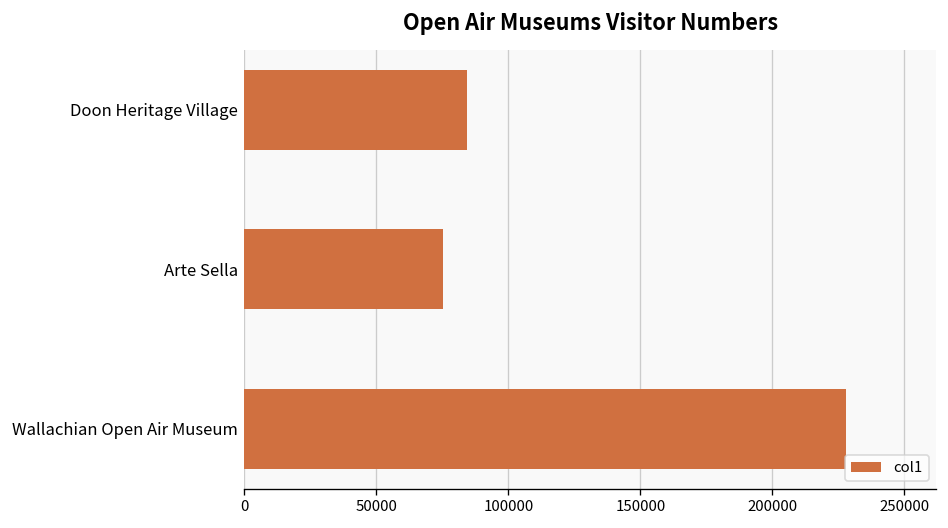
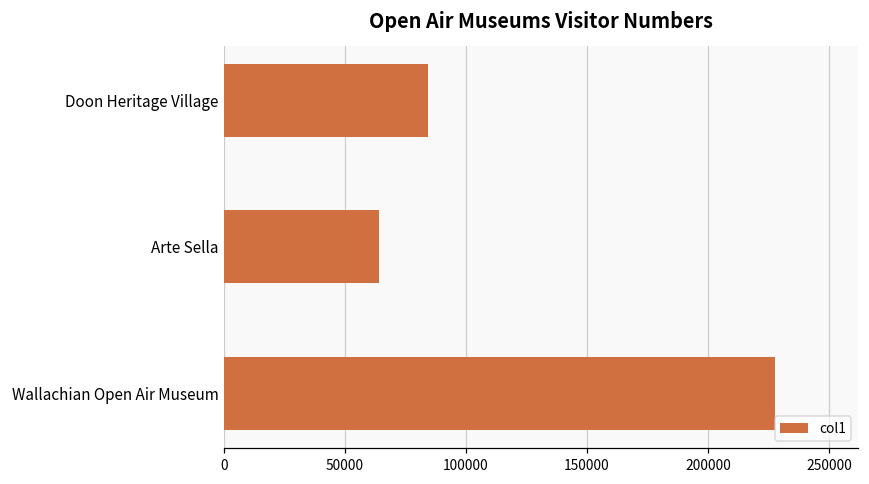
Arte Sella: 75000 -> 64000
